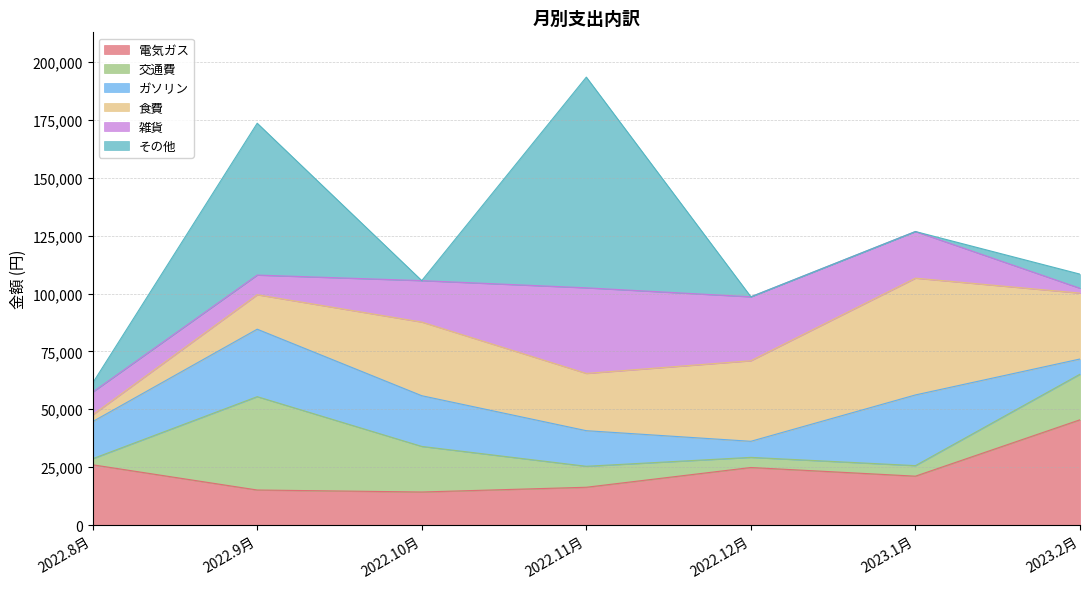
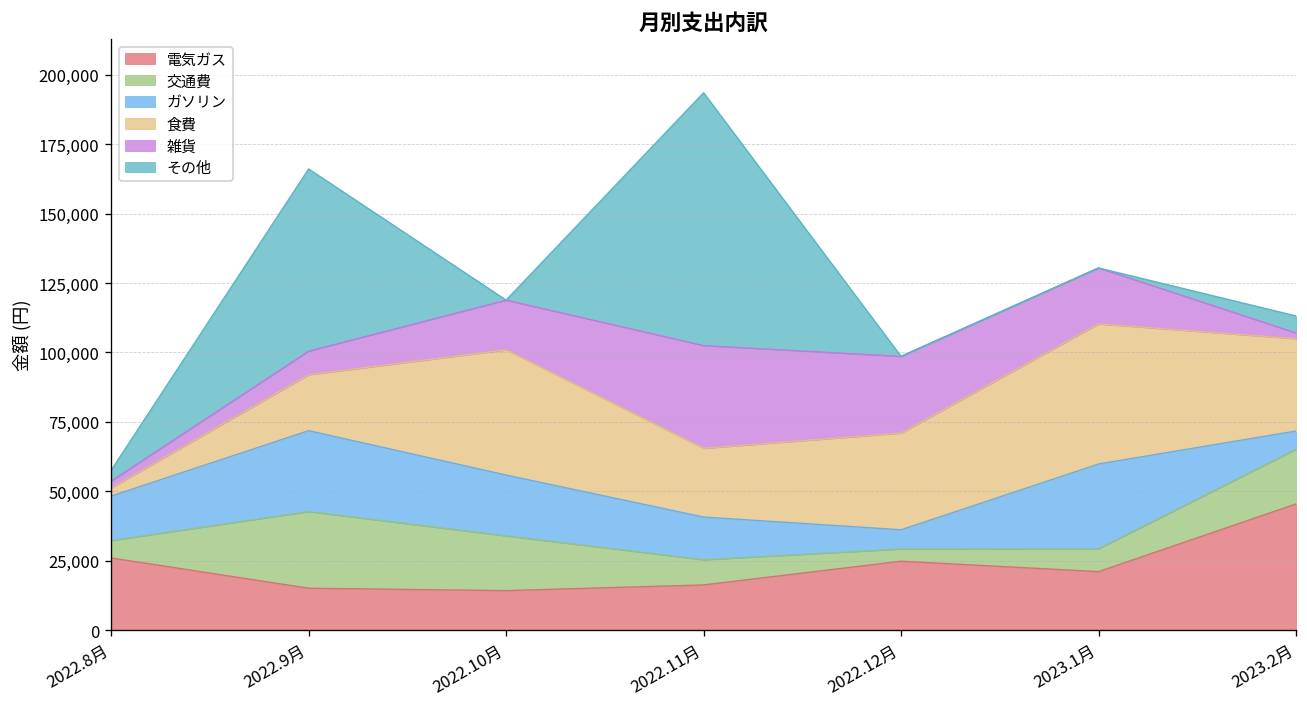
交通費, 2022.8月: 3,000 -> 6,000
雑貨, 2022.8月: 10,000 -> 2,000
交通費, 2022.9月: 40,000 -> 28,000
食費, 2022.9月: 15,000 -> 20,000
食費, 2022.10月: 32,000 -> 45,000
交通費, 2023.1月: 5,000 -> 8,000
食費, 2023.2月: 28,000 -> 33,000
